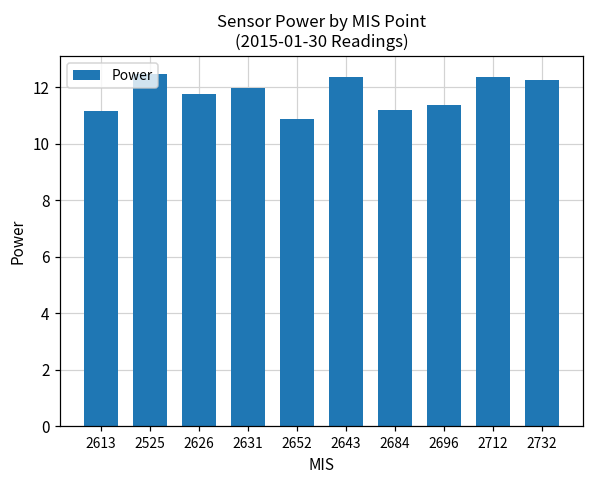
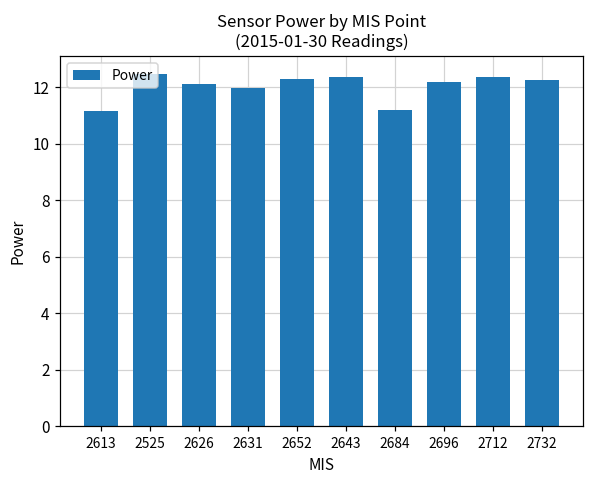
2626: 11.8 -> 12.1
2652: 10.9 -> 12.3
2696: 11.4 -> 12.2
